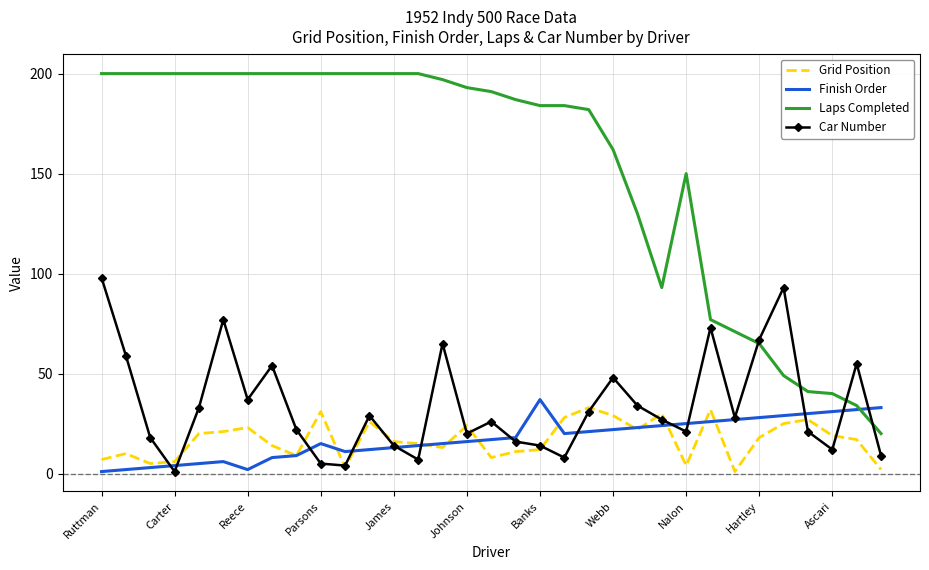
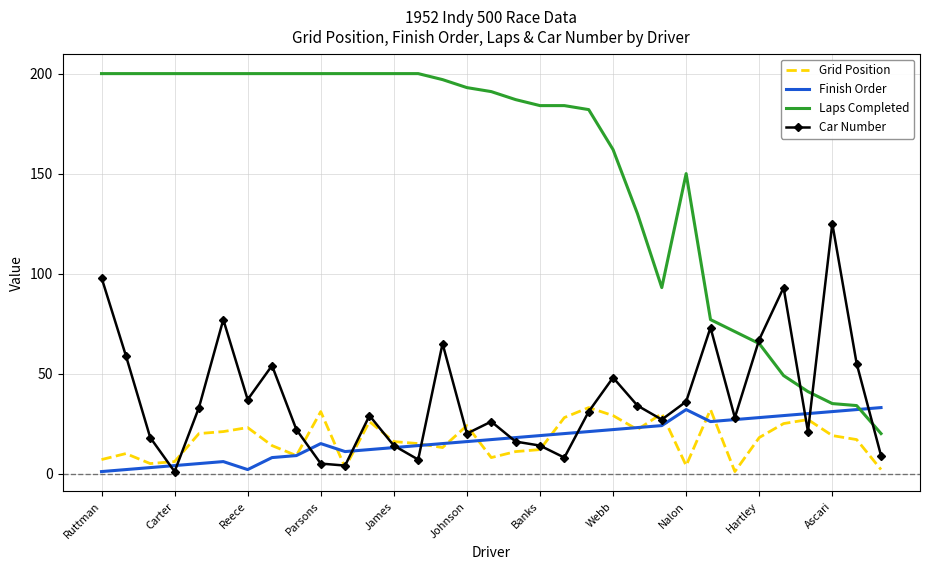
Finish Order, Banks: 37 -> 19
Finish Order, Nalon: 25 -> 32
Car Number, Nalon: 21 -> 36
Laps Completed, Ascari: 40 -> 35
Car Number, Ascari: 12 -> 125
